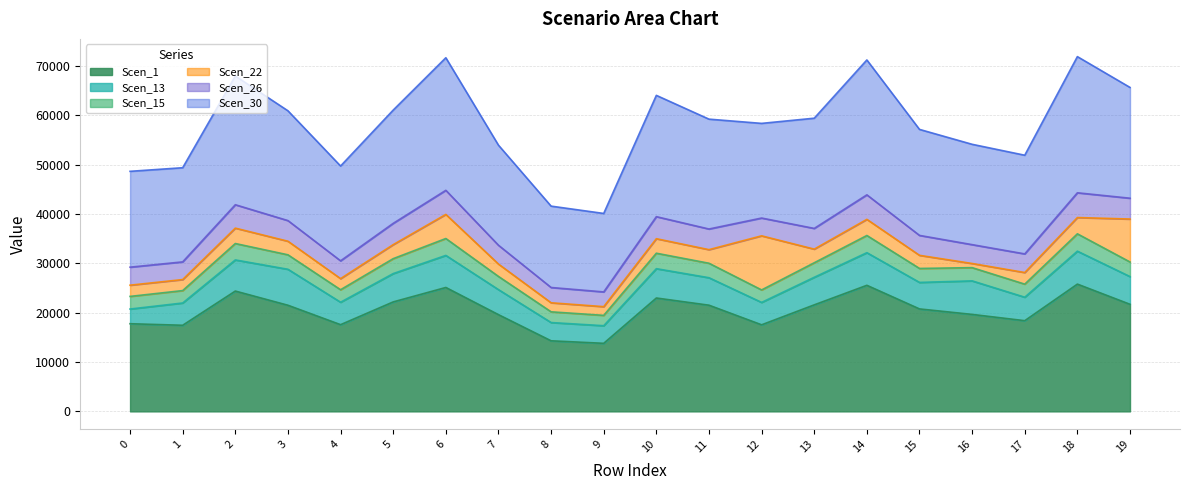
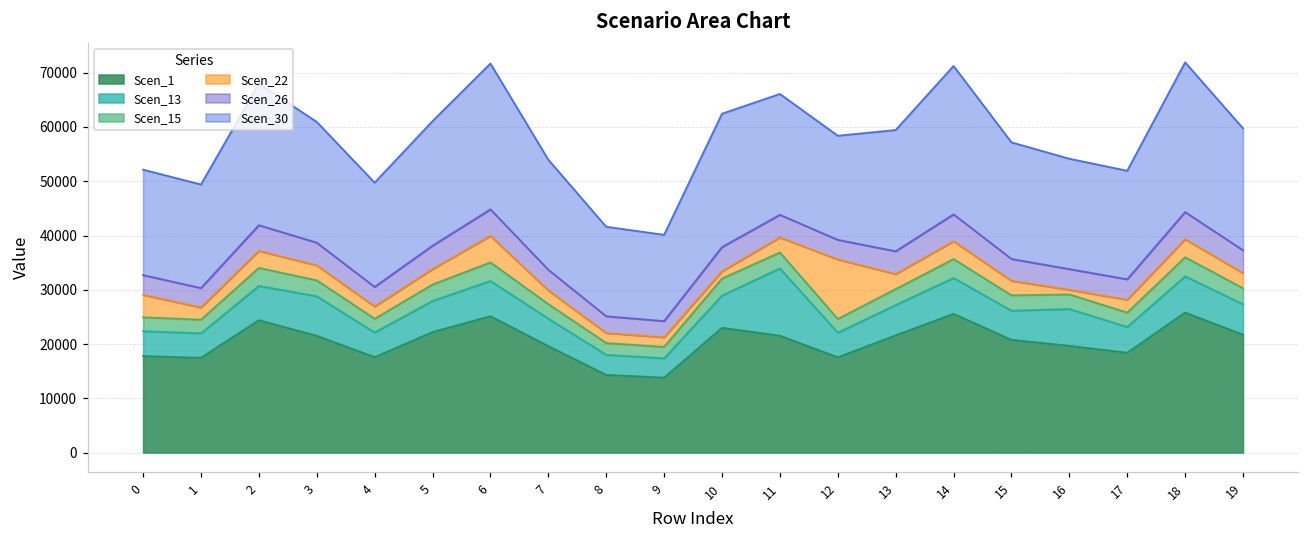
Scen_13, 0: 3000 -> 5000
Scen_22, 0: 2000 -> 4000
Scen_22, 10: 3000 -> 1000
Scen_13, 11: 6000 -> 12000
Scen_22, 19: 9000 -> 3000
